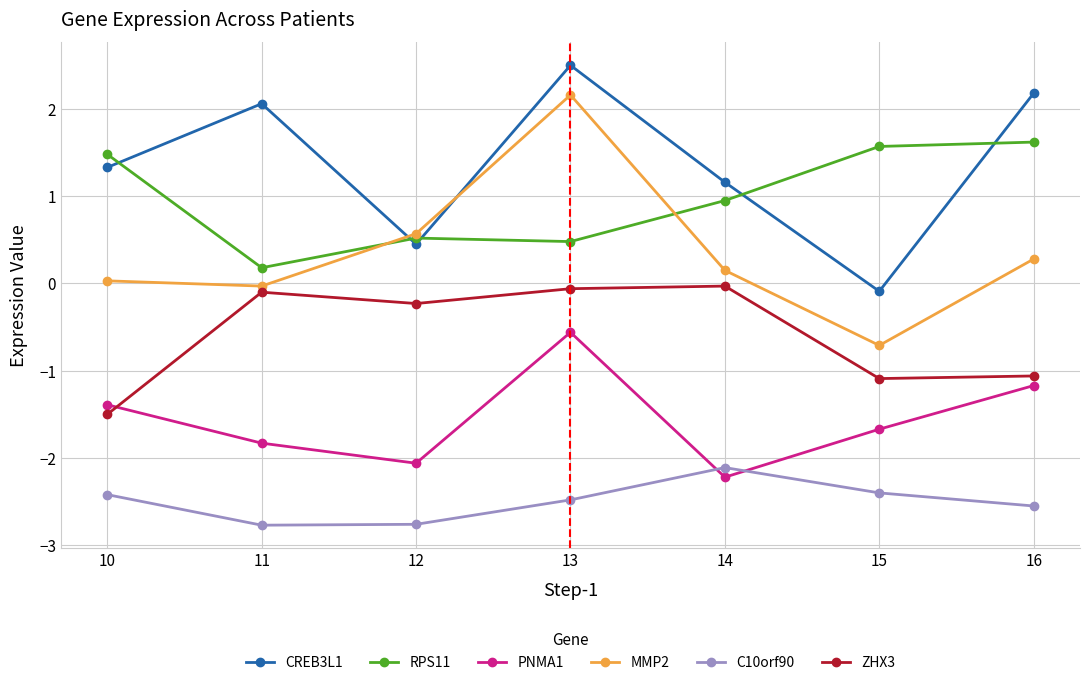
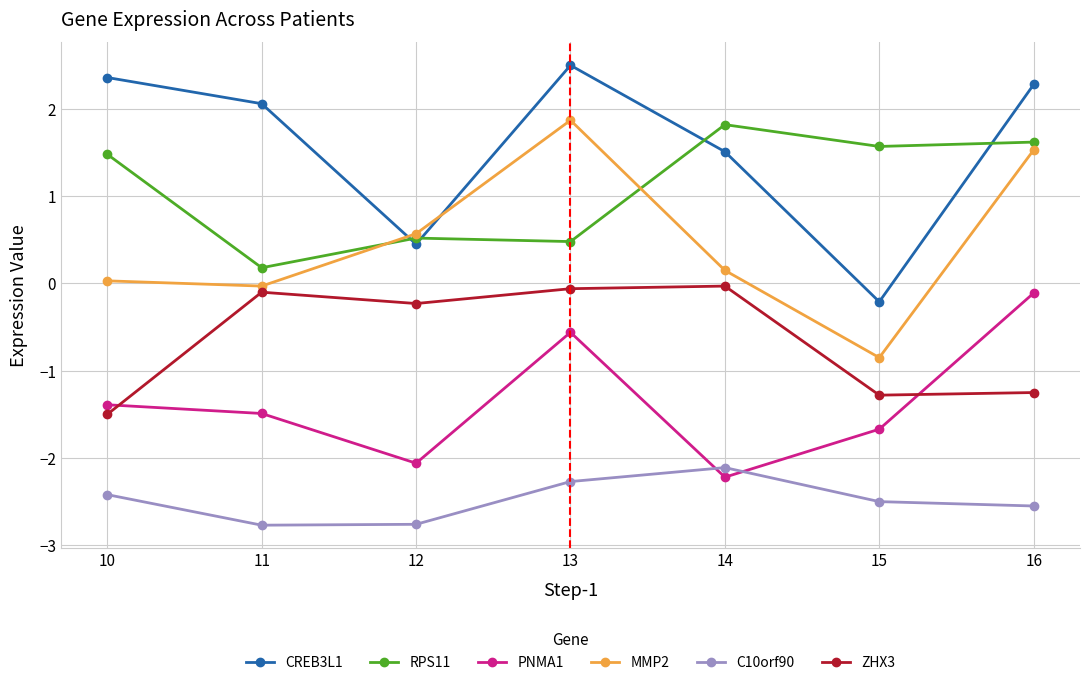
CREB3L1, 10: 1.3 -> 2.4
PNMA1, 11: -1.8 -> -1.5
MMP2, 13: 2.2 -> 1.9
C10orf90, 13: -2.5 -> -2.3
CREB3L1, 14: 1.2 -> 1.5
RPS11, 14: 1.0 -> 1.8
CREB3L1, 15: -0.1 -> -0.2
MMP2, 15: -0.7 -> -0.9
C10orf90, 15: -2.4 -> -2.5
ZHX3, 15: -1.1 -> -1.3
CREB3L1, 16: 2.2 -> 2.3
PNMA1, 16: -1.2 -> -0.1
MMP2, 16: 0.3 -> 1.5
ZHX3, 16: -1.1 -> -1.3
